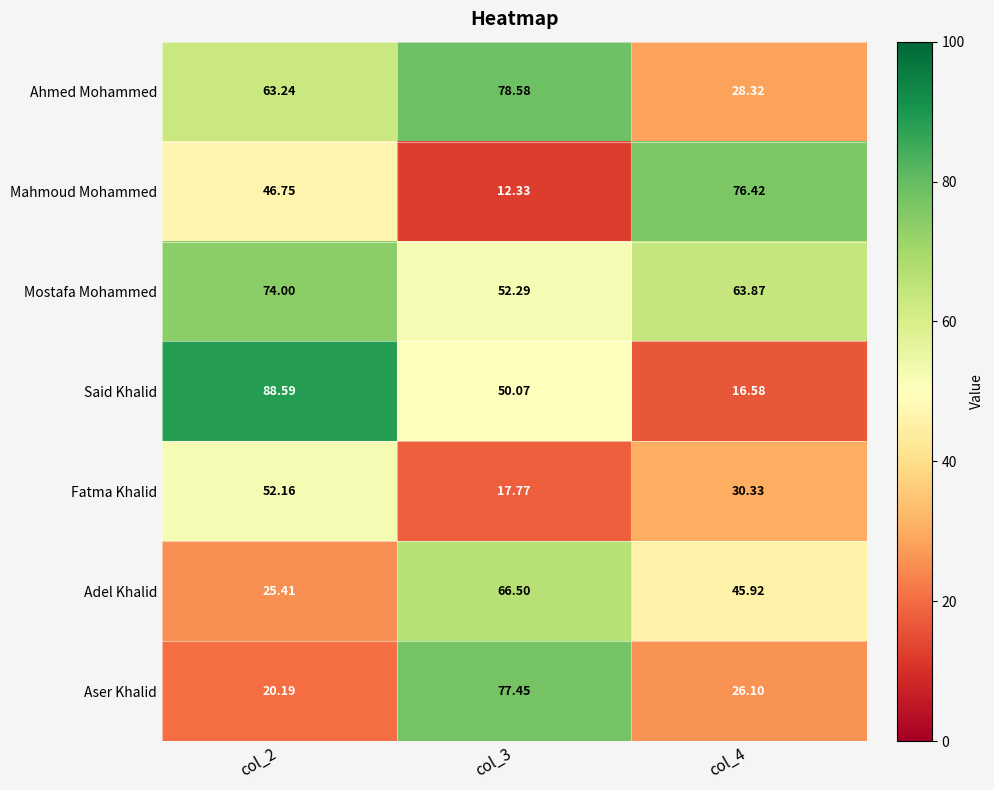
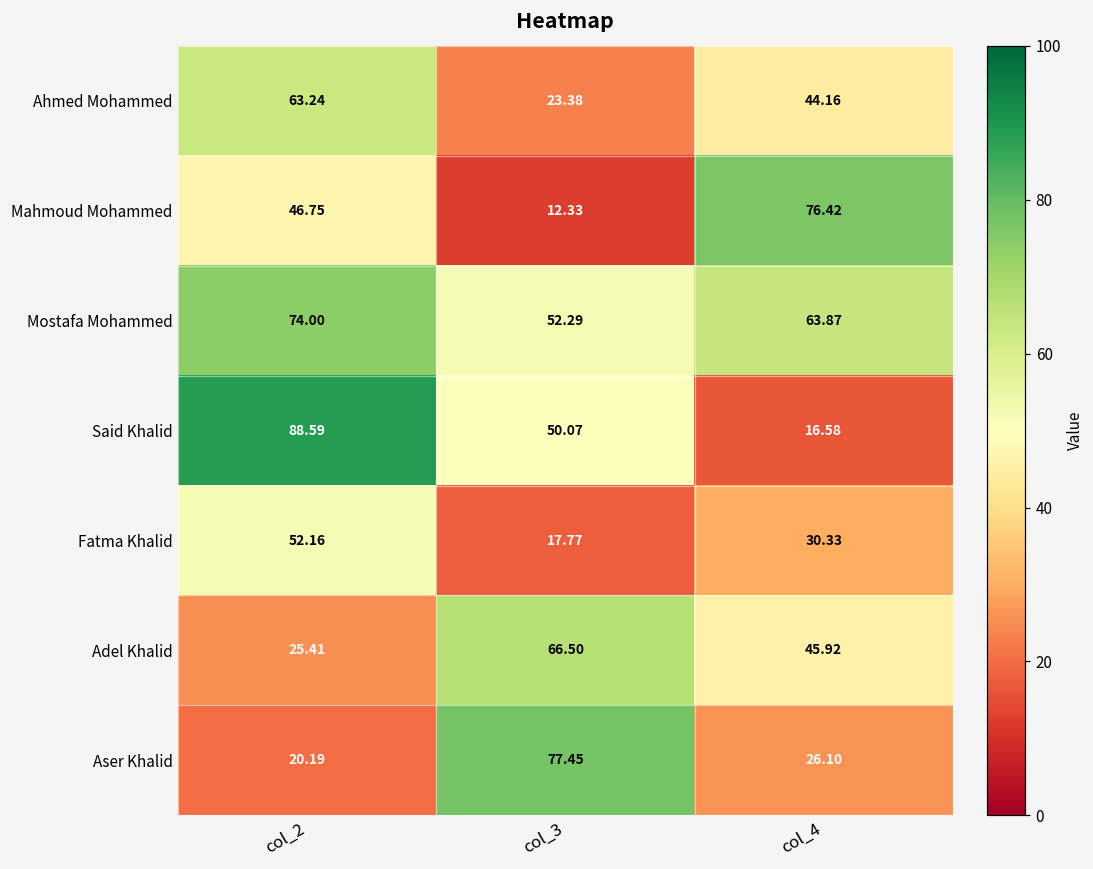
Ahmed Mohammed, col_3: 78.58 -> 23.38
Ahmed Mohammed, col_4: 28.32 -> 44.16
